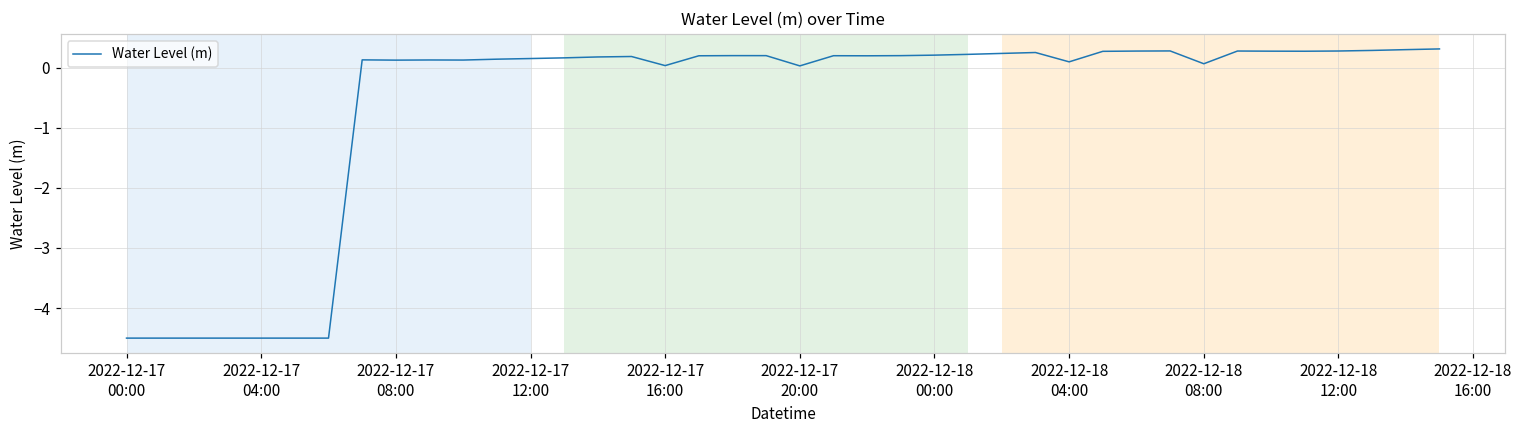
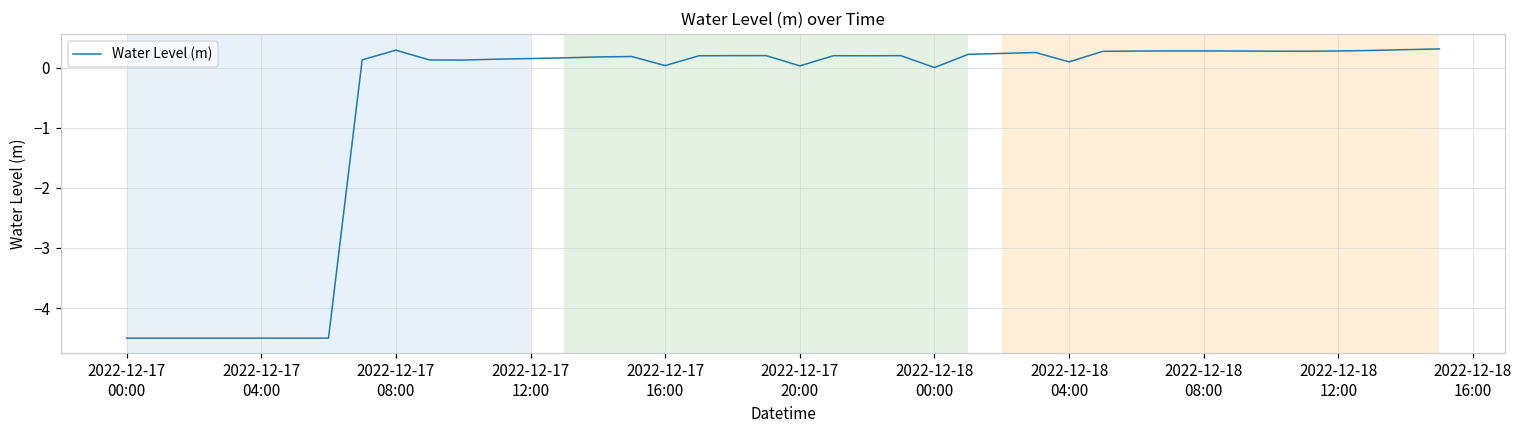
2022-12-17 08:00: 0.1 -> 0.3
2022-12-18 00:00: 0.2 -> 0.0
2022-12-18 08:00: 0.1 -> 0.3
